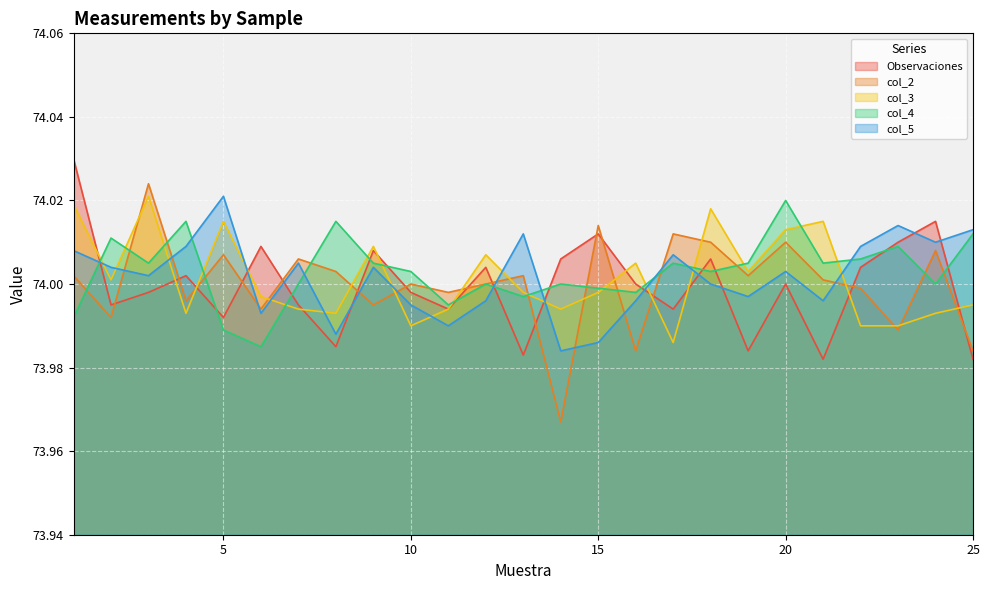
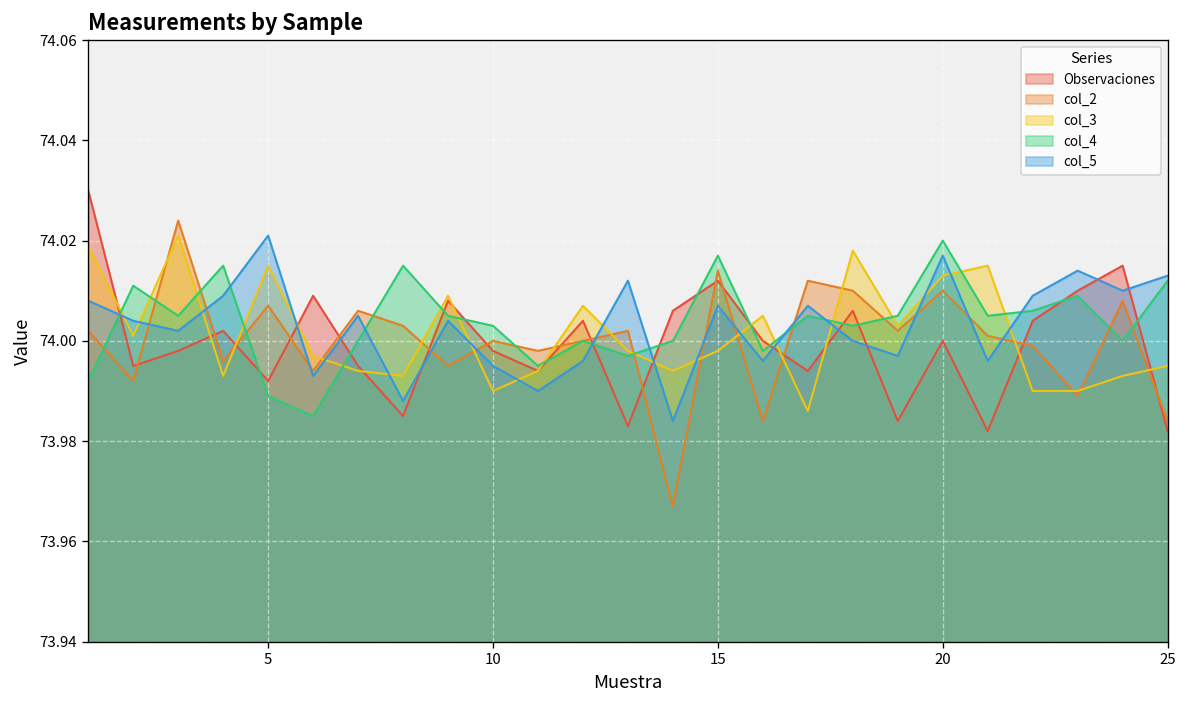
col_4, 15: 73.999 -> 74.017
col_5, 15: 73.986 -> 74.007
col_5, 20: 74.003 -> 74.017
